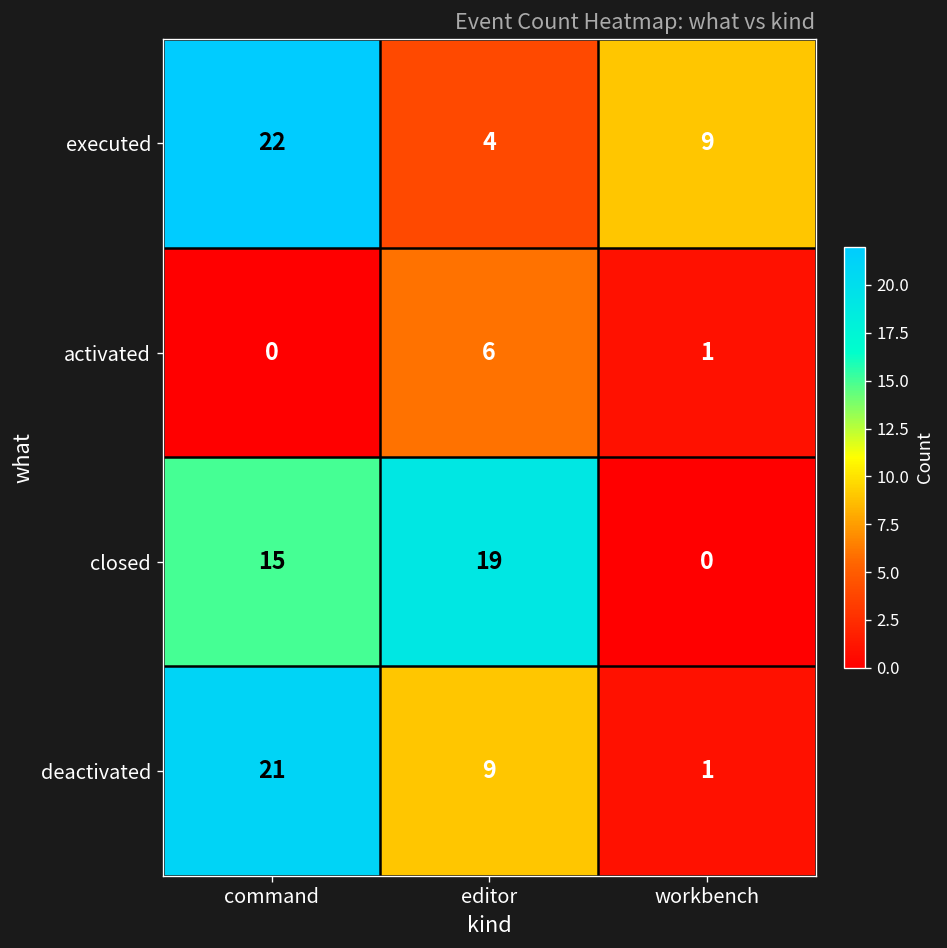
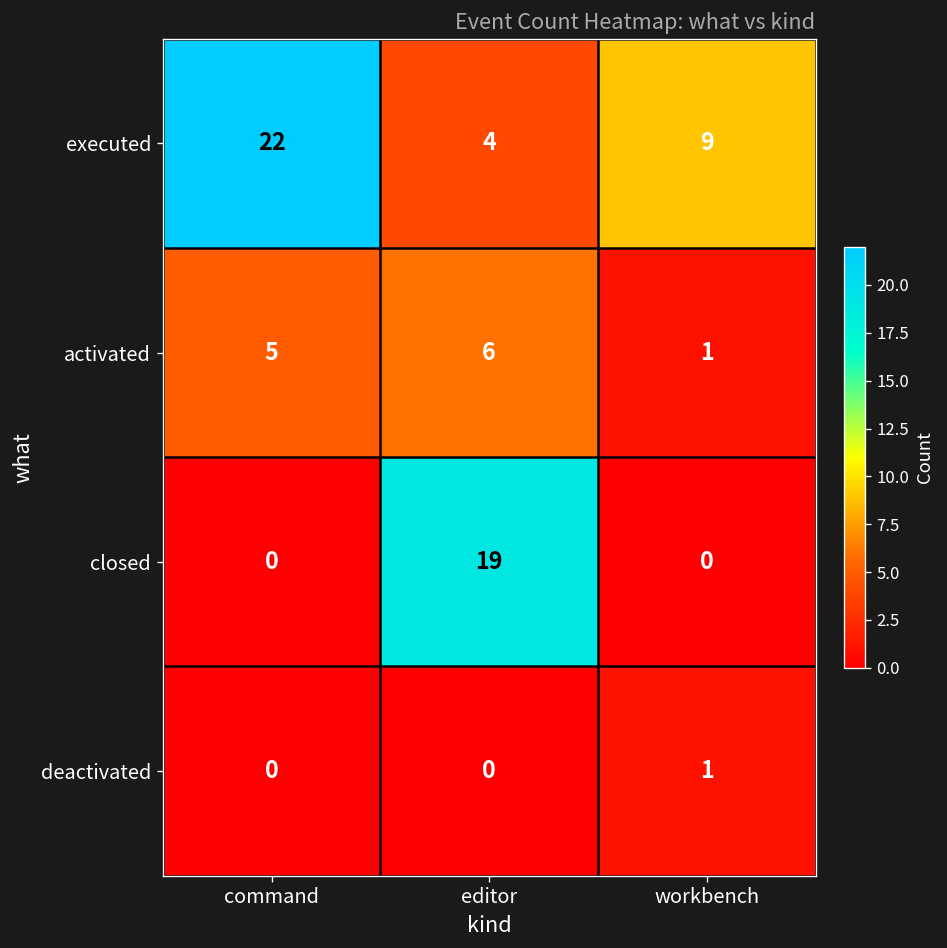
activated, command: 0 -> 5
closed, command: 15 -> 0
deactivated, command: 21 -> 0
deactivated, editor: 9 -> 0
